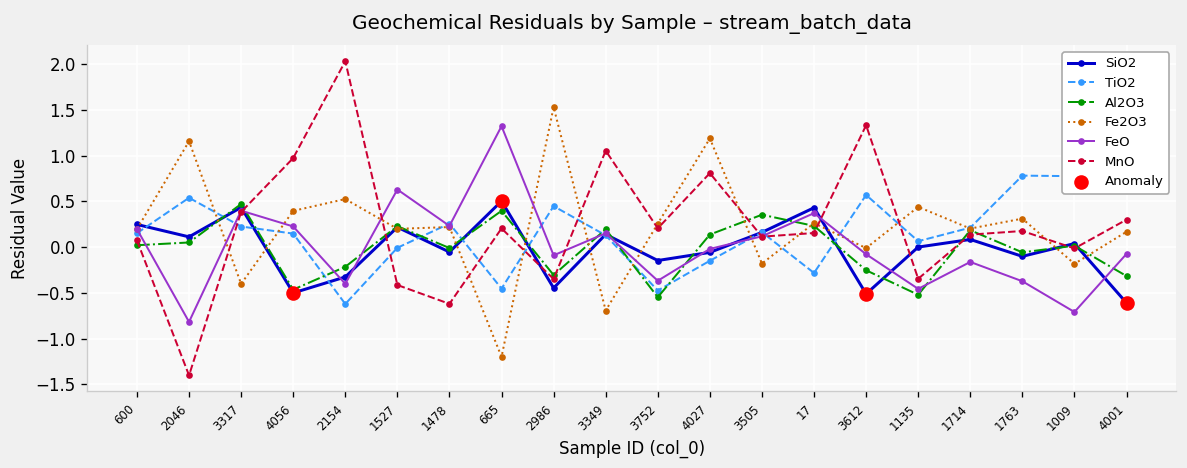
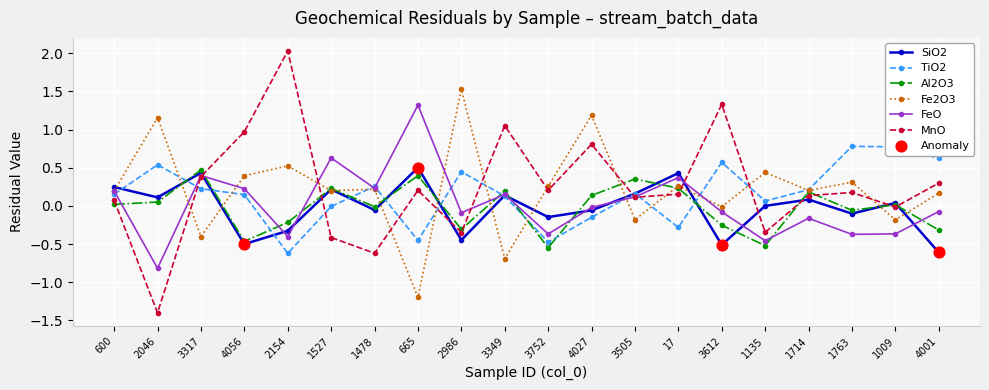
FeO, 1009: -0.7 -> -0.4
